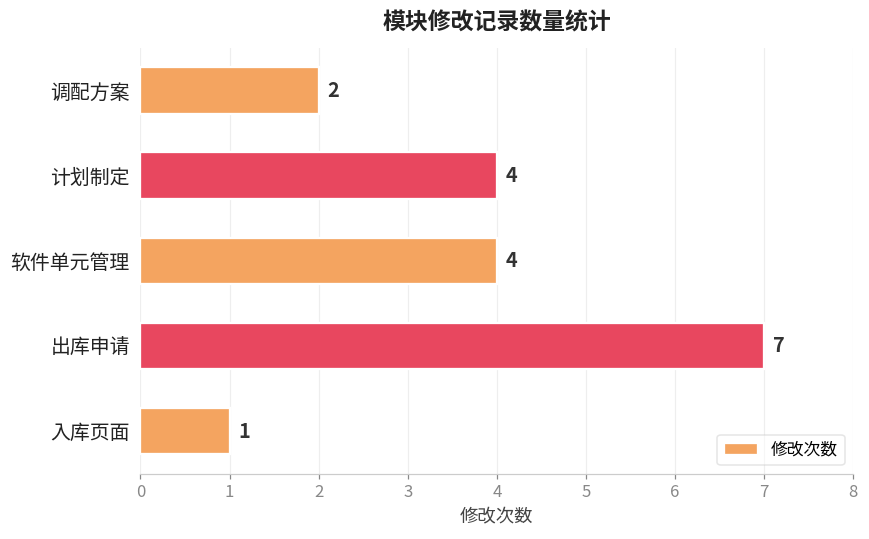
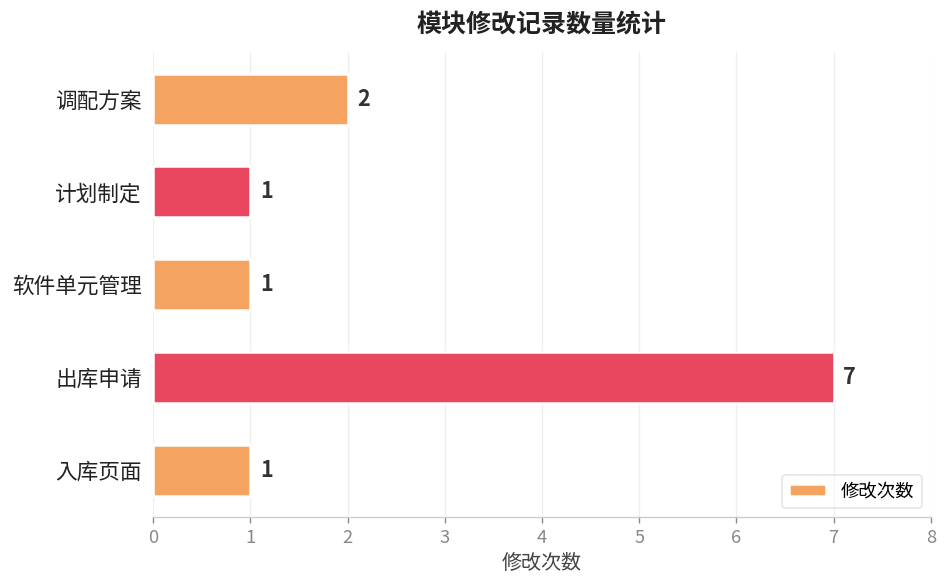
计划制定: 4 -> 1
软件单元管理: 4 -> 1
